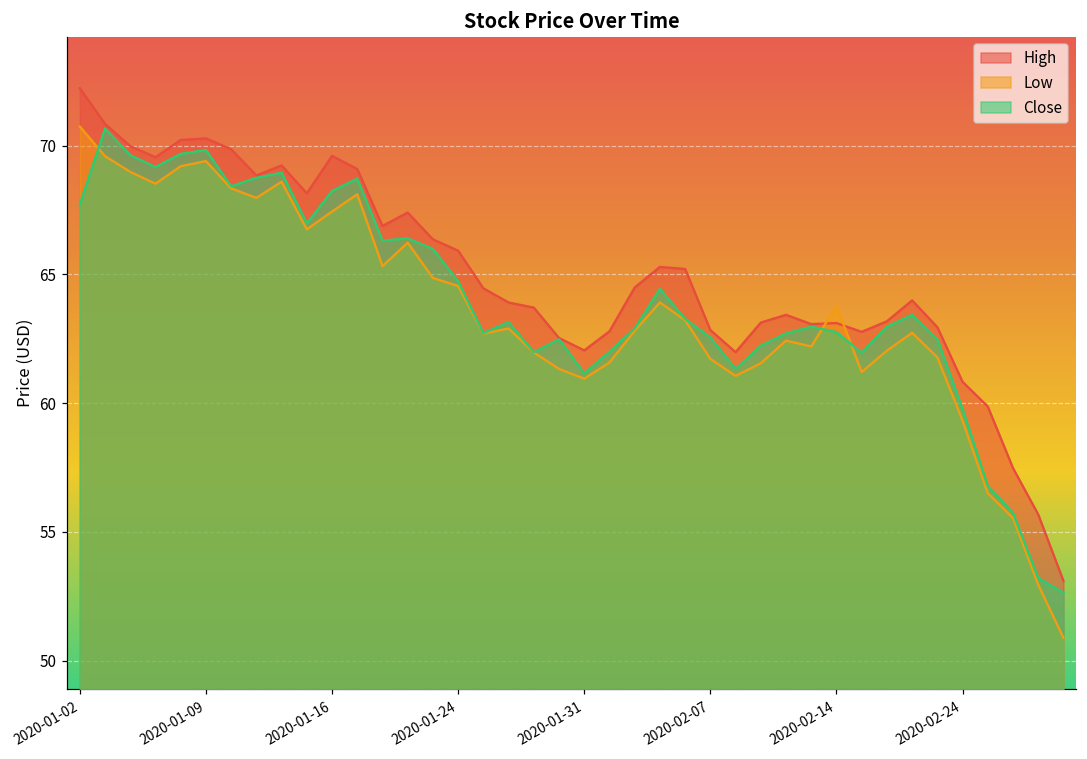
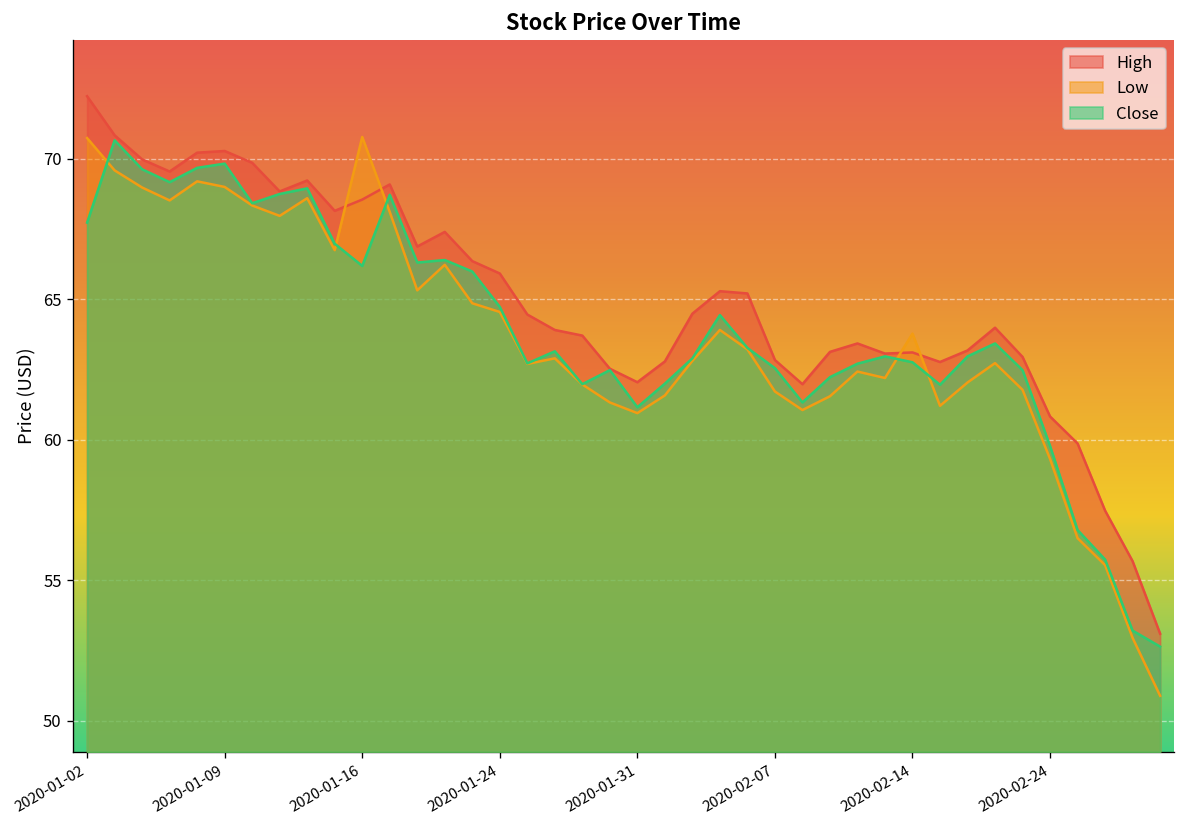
Low, 2020-01-09: 69.4 -> 69.0
High, 2020-01-16: 69.6 -> 68.6
Low, 2020-01-16: 67.4 -> 70.8
Close, 2020-01-16: 68.2 -> 66.2
